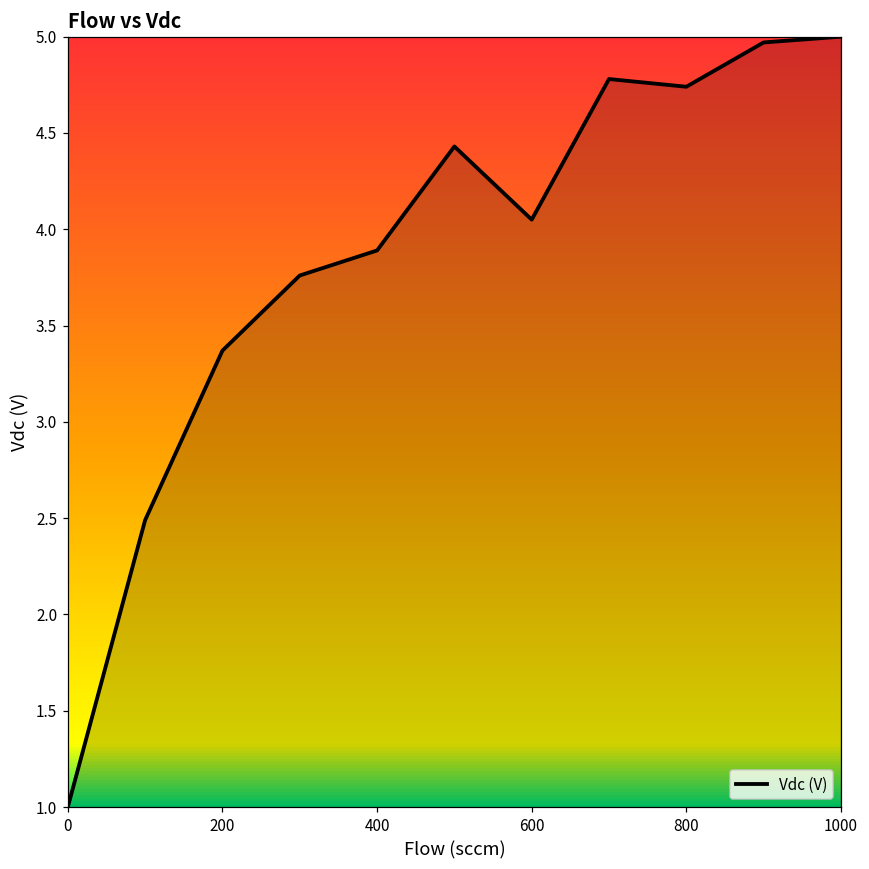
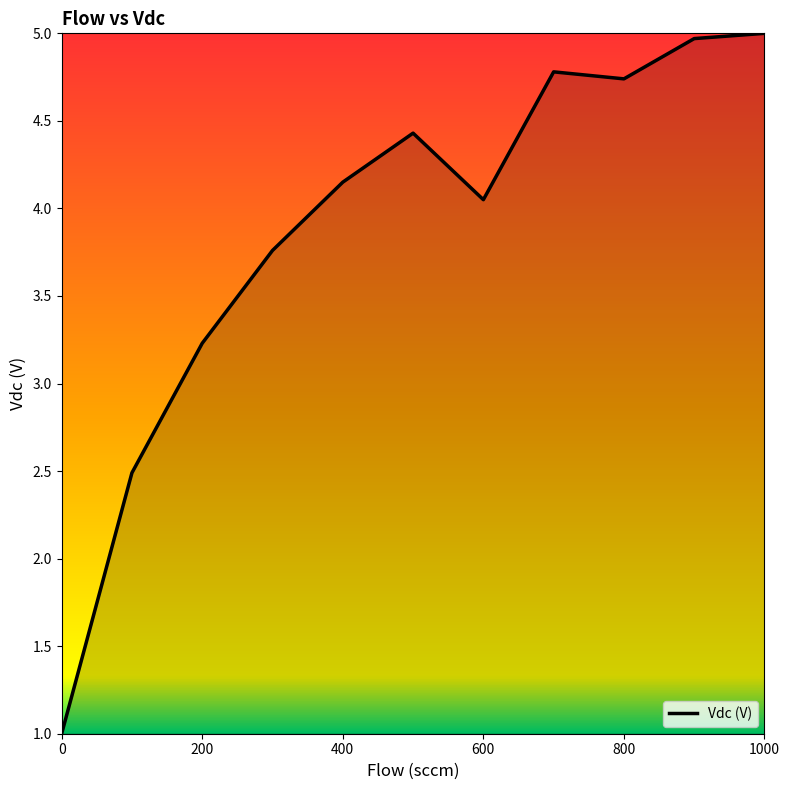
200: 3.37 -> 3.23
400: 3.89 -> 4.15
